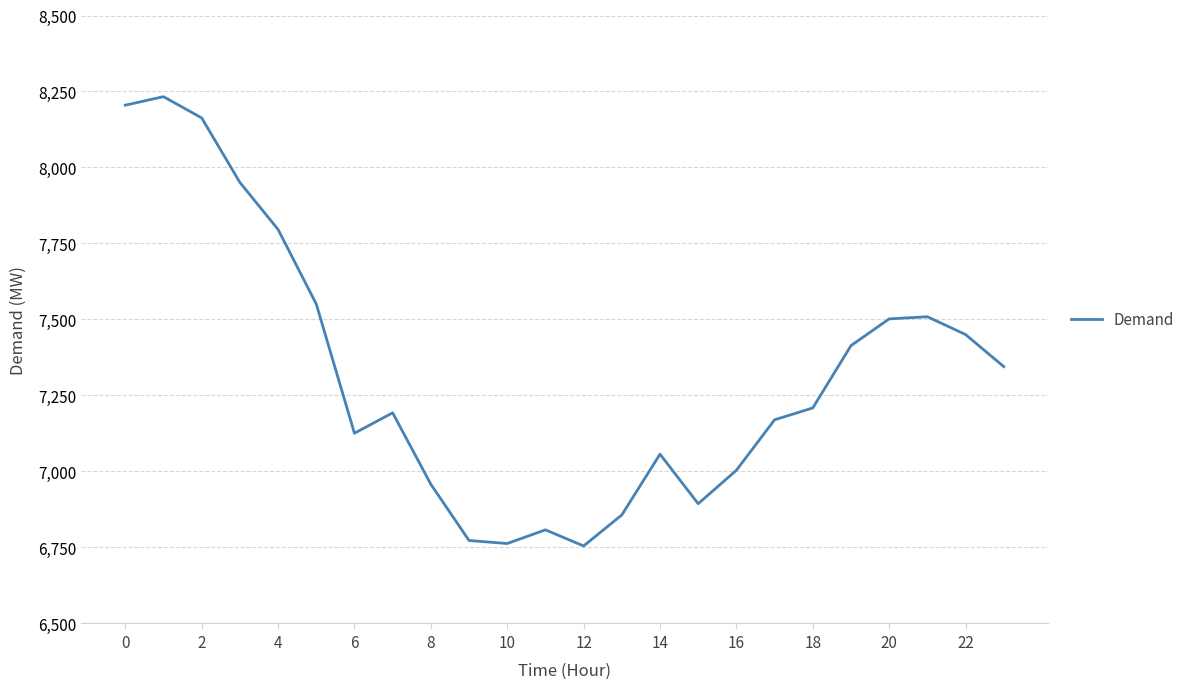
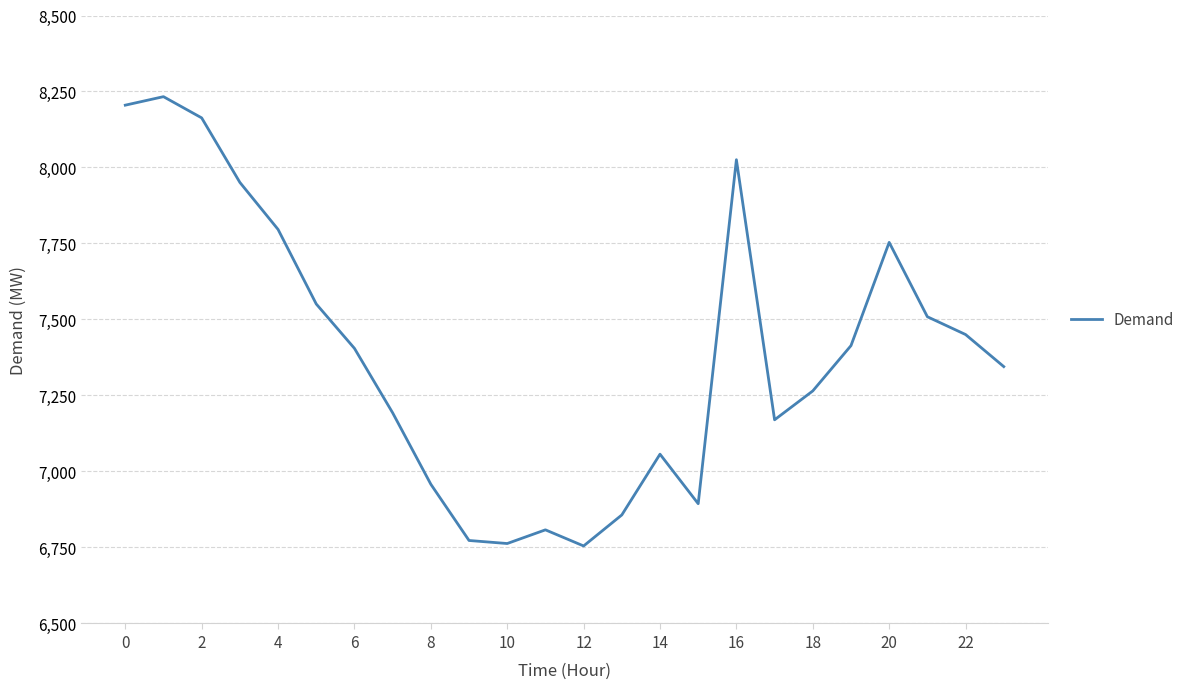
6: 7,130 -> 7,410
16: 7,000 -> 8,030
18: 7,210 -> 7,270
20: 7,500 -> 7,750
